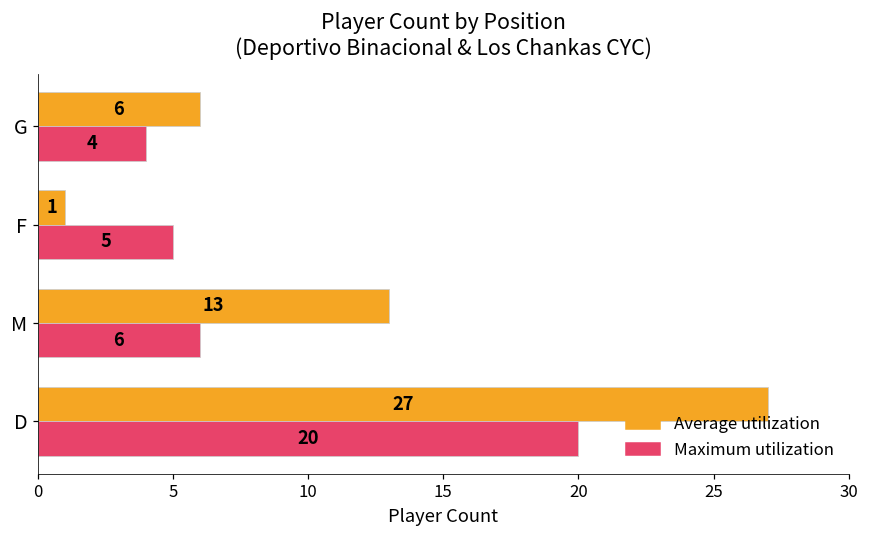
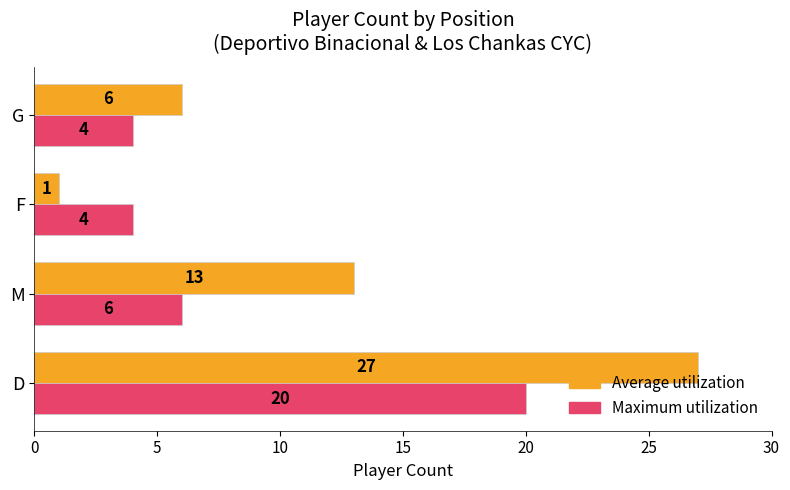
Maximum utilization, F: 5 -> 4
